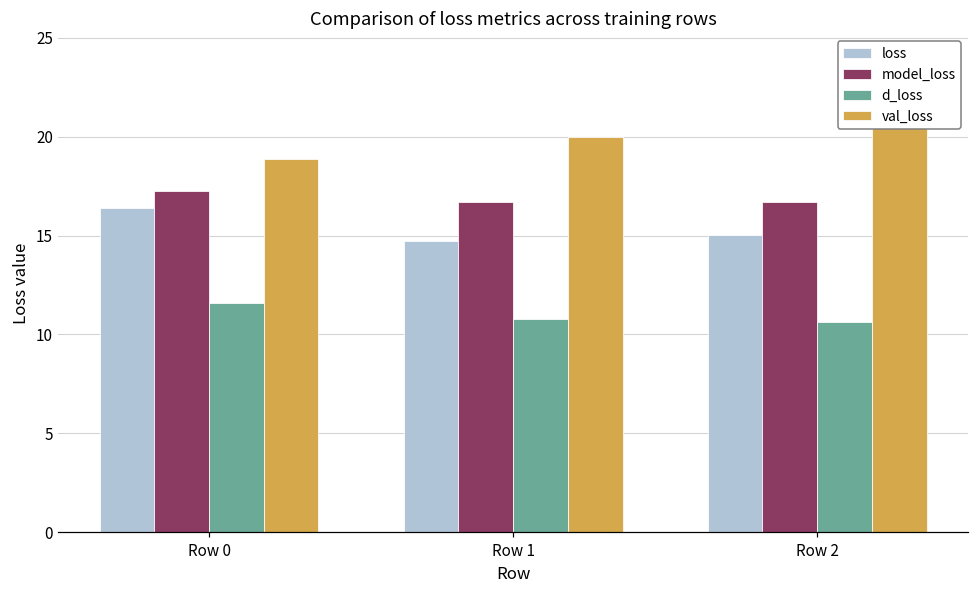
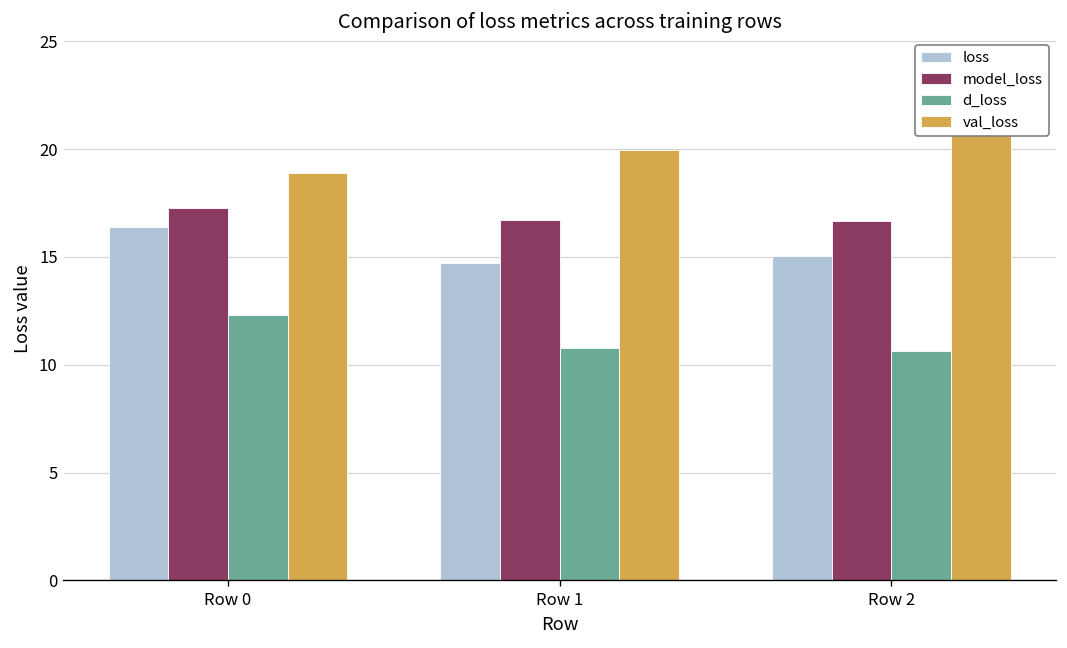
d_loss, Row 0: 11.6 -> 12.3
